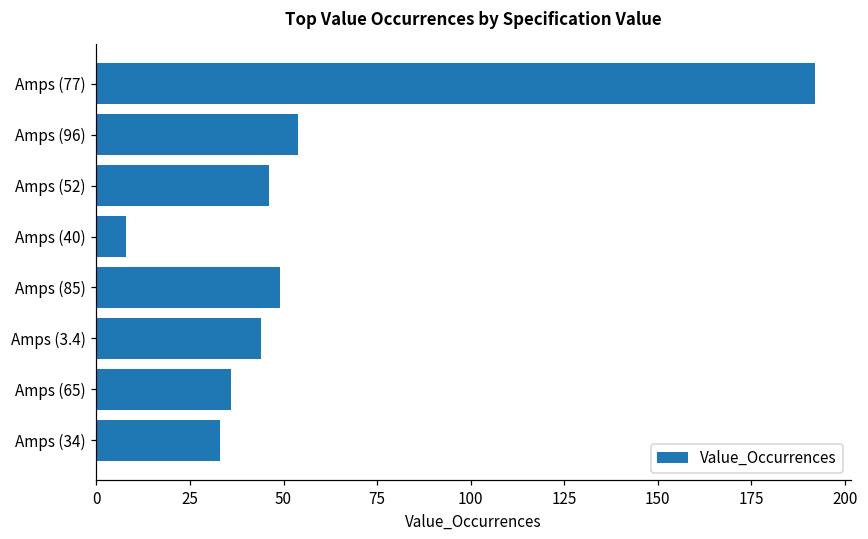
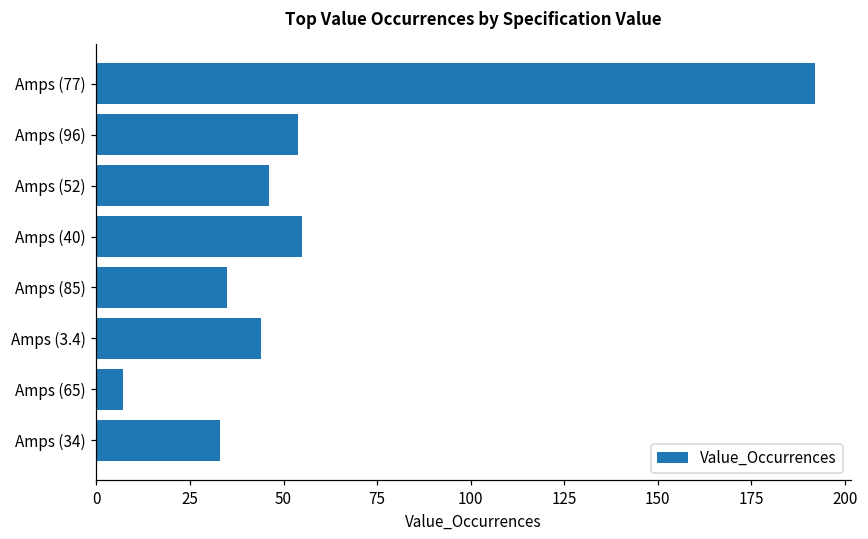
Amps (40): 8 -> 55
Amps (85): 49 -> 35
Amps (65): 36 -> 7
